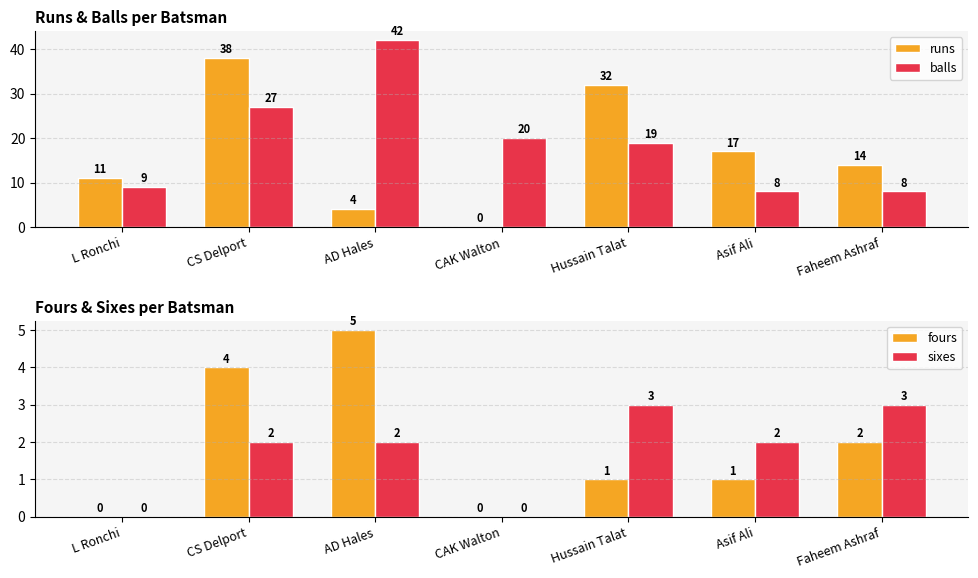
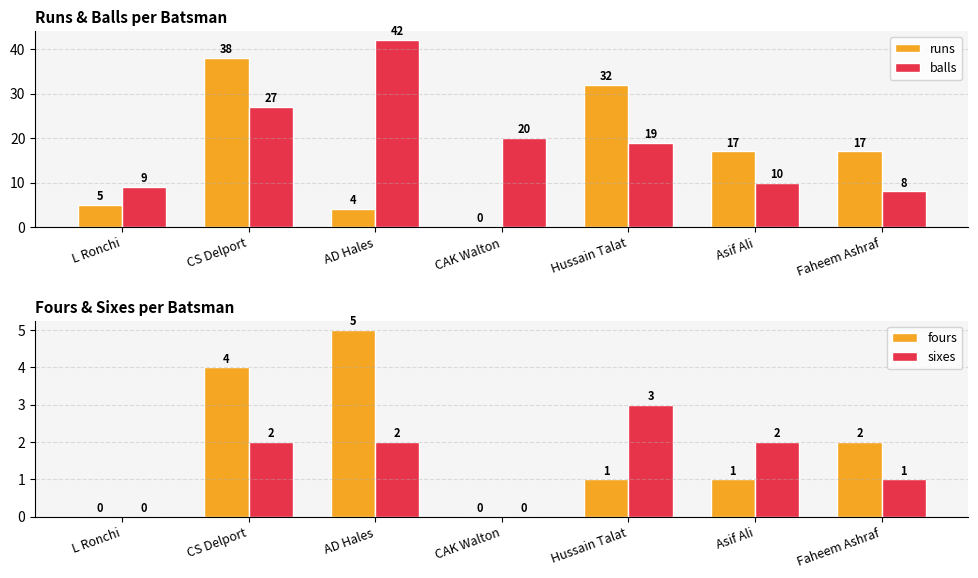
Runs & Balls per Batsman, runs, L Ronchi: 11 -> 5
Runs & Balls per Batsman, balls, Asif Ali: 8 -> 10
Runs & Balls per Batsman, runs, Faheem Ashraf: 14 -> 17
Fours & Sixes per Batsman, sixes, Faheem Ashraf: 3 -> 1
